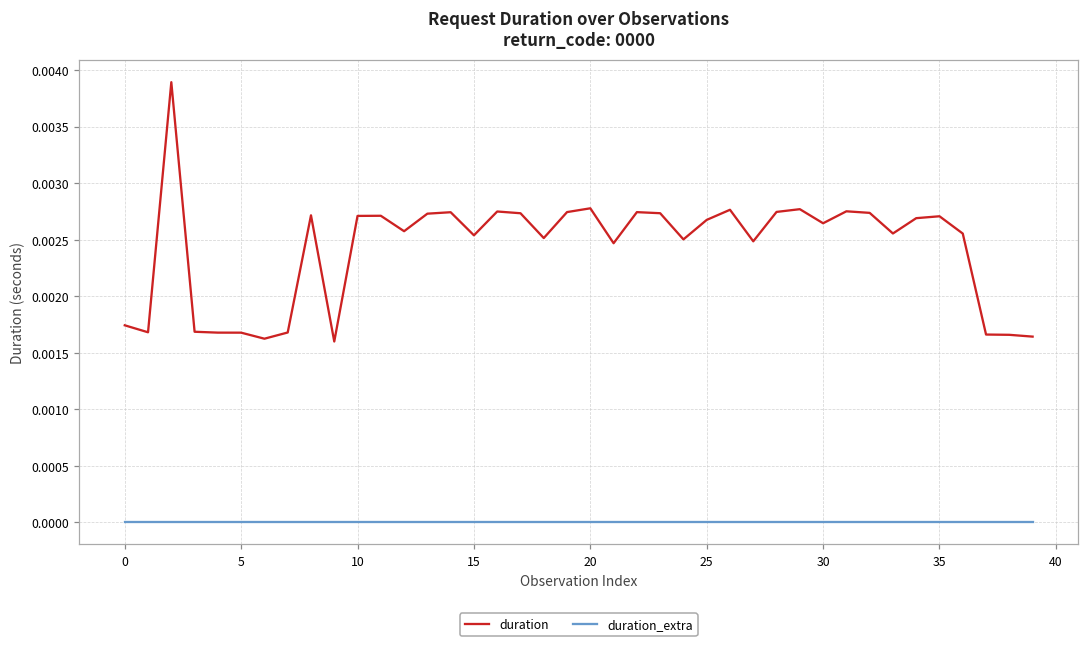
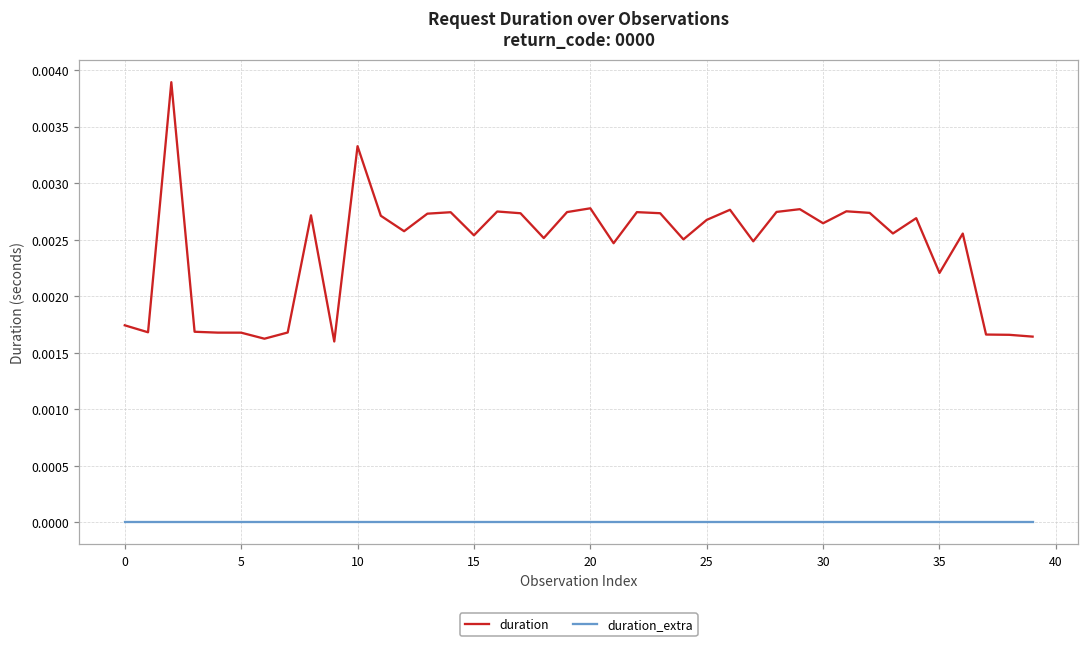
duration, 10: 0.00271 -> 0.00333
duration, 35: 0.00271 -> 0.00221
